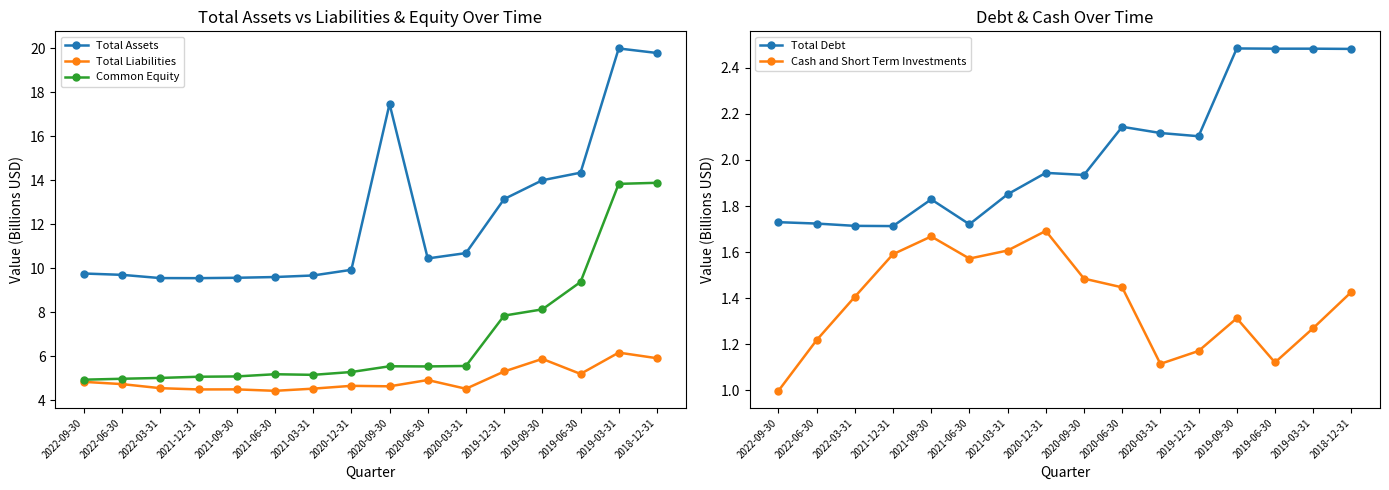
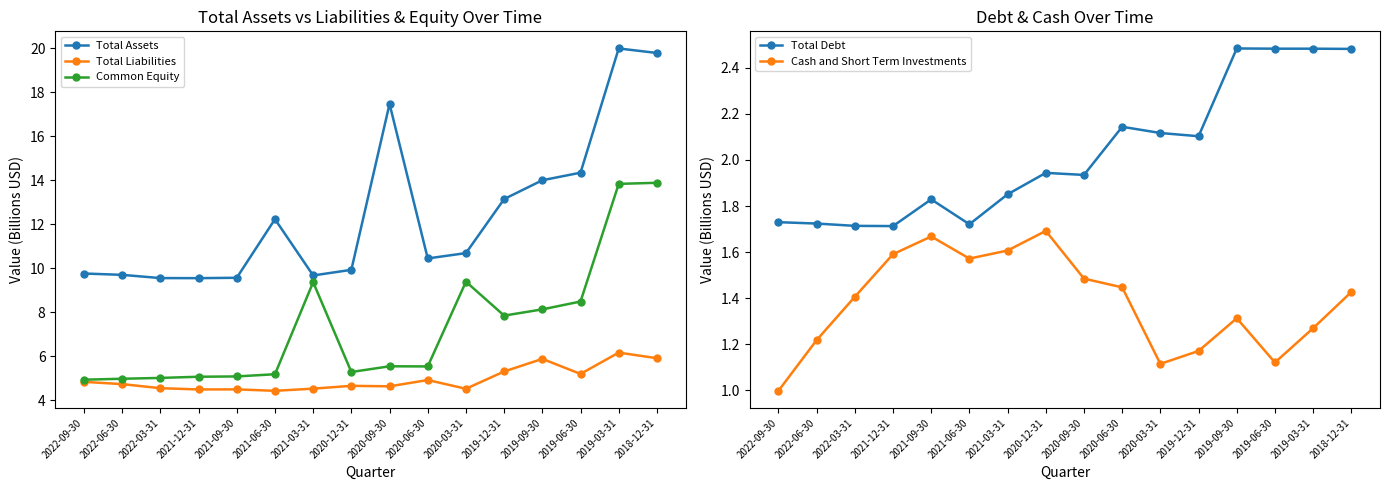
Total Assets vs Liabilities & Equity Over Time, Total Assets, 2021-06-30: 9.6 -> 12.2
Total Assets vs Liabilities & Equity Over Time, Common Equity, 2021-03-31: 5.2 -> 9.4
Total Assets vs Liabilities & Equity Over Time, Common Equity, 2020-03-31: 5.6 -> 9.4
Total Assets vs Liabilities & Equity Over Time, Common Equity, 2019-06-30: 9.4 -> 8.5
